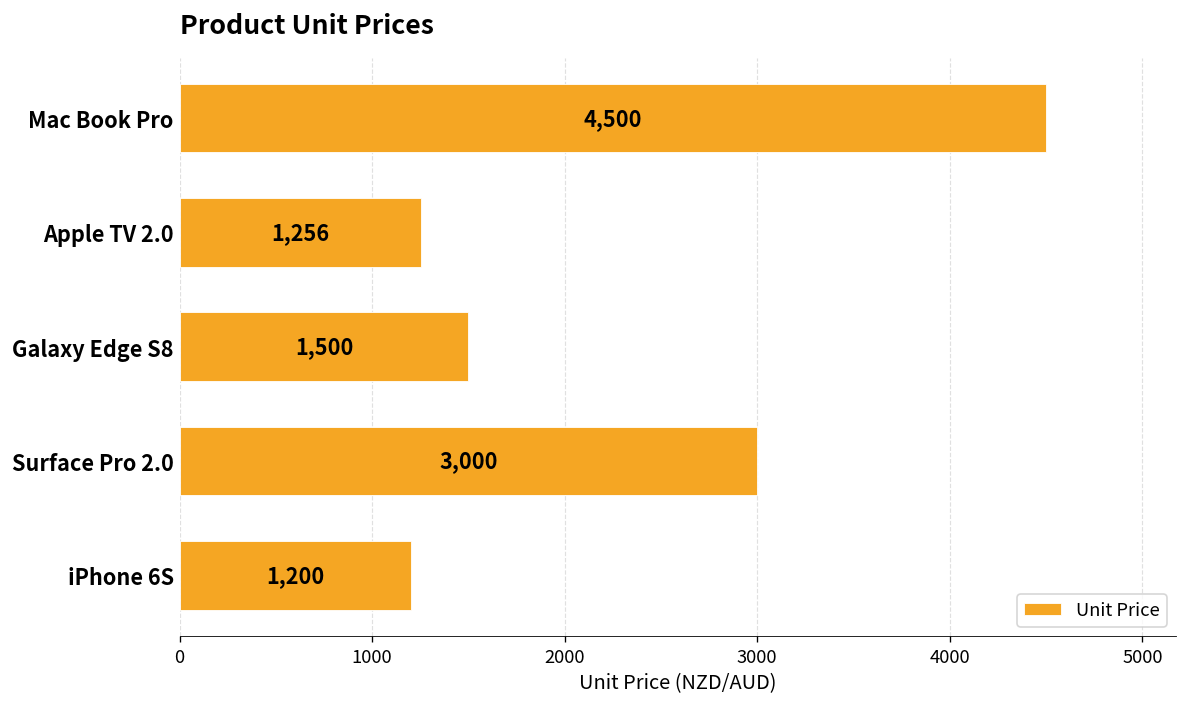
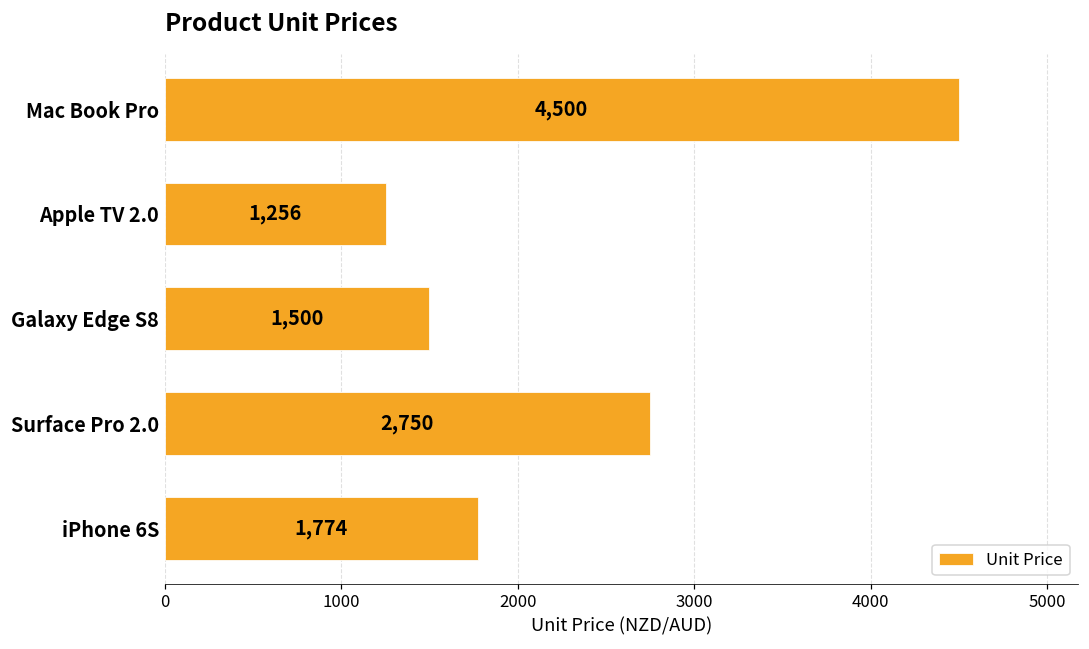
Surface Pro 2.0: 3,000 -> 2,750
iPhone 6S: 1,200 -> 1,774
